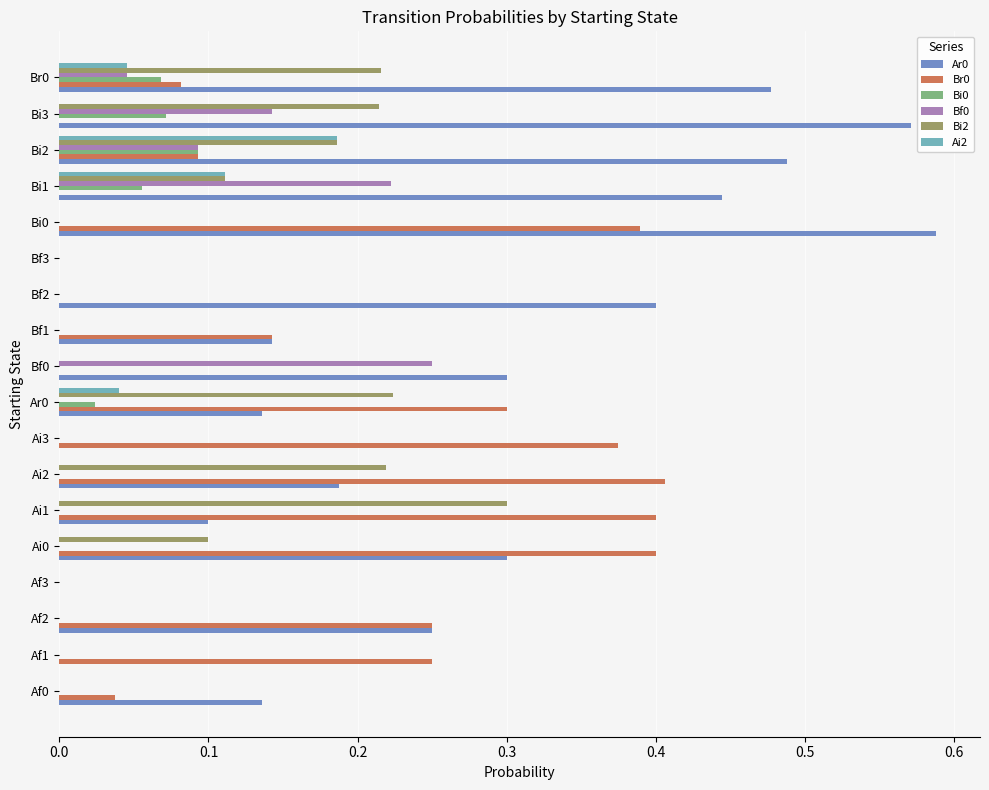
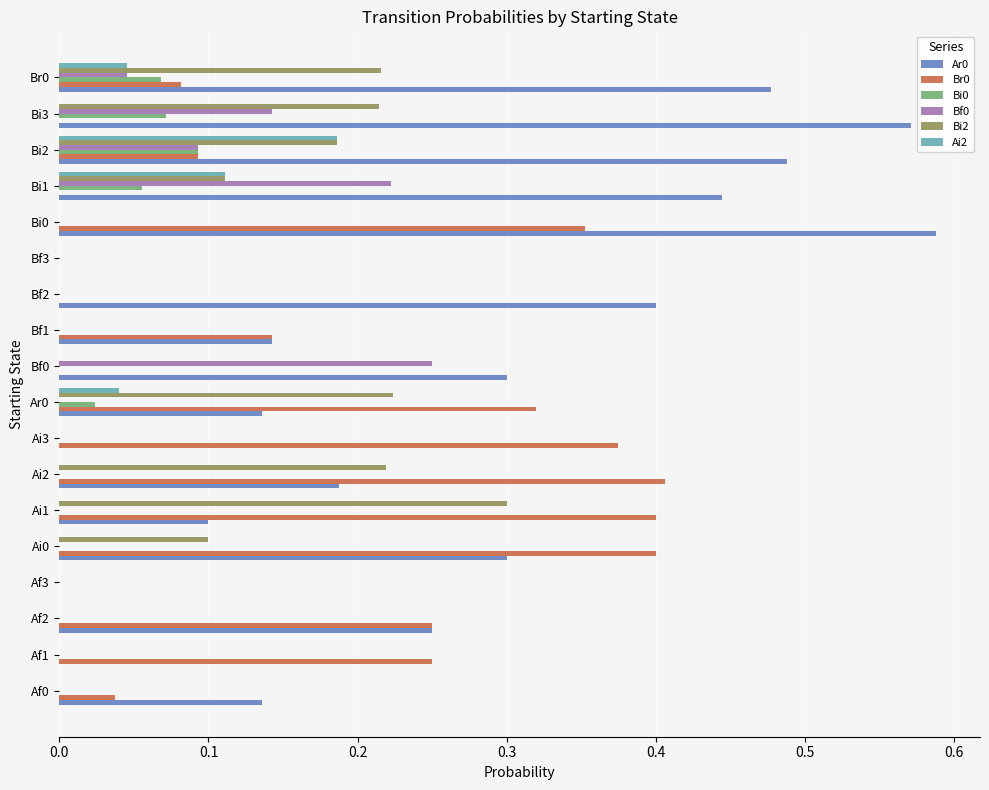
Br0, Bi0: 0.390 -> 0.353
Br0, Ar0: 0.30 -> 0.32
